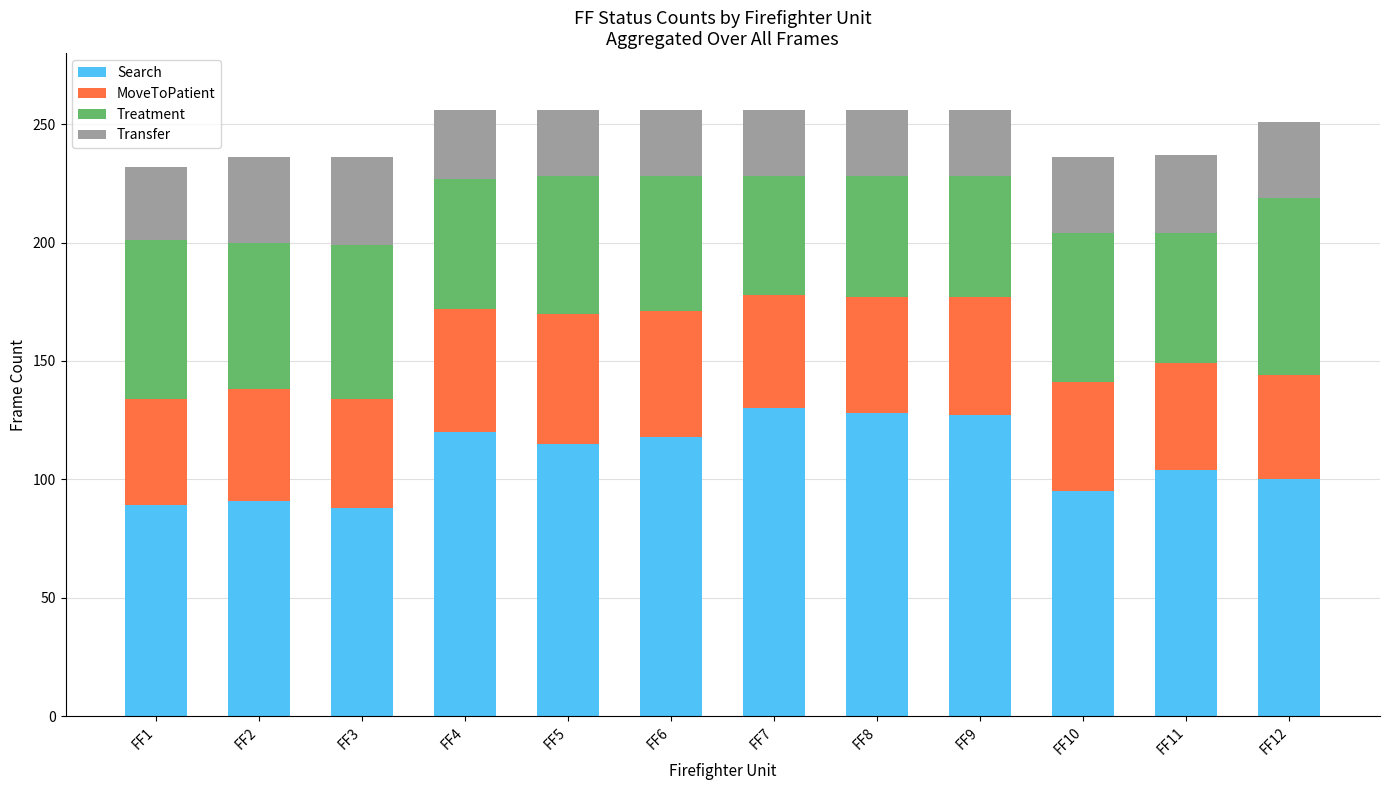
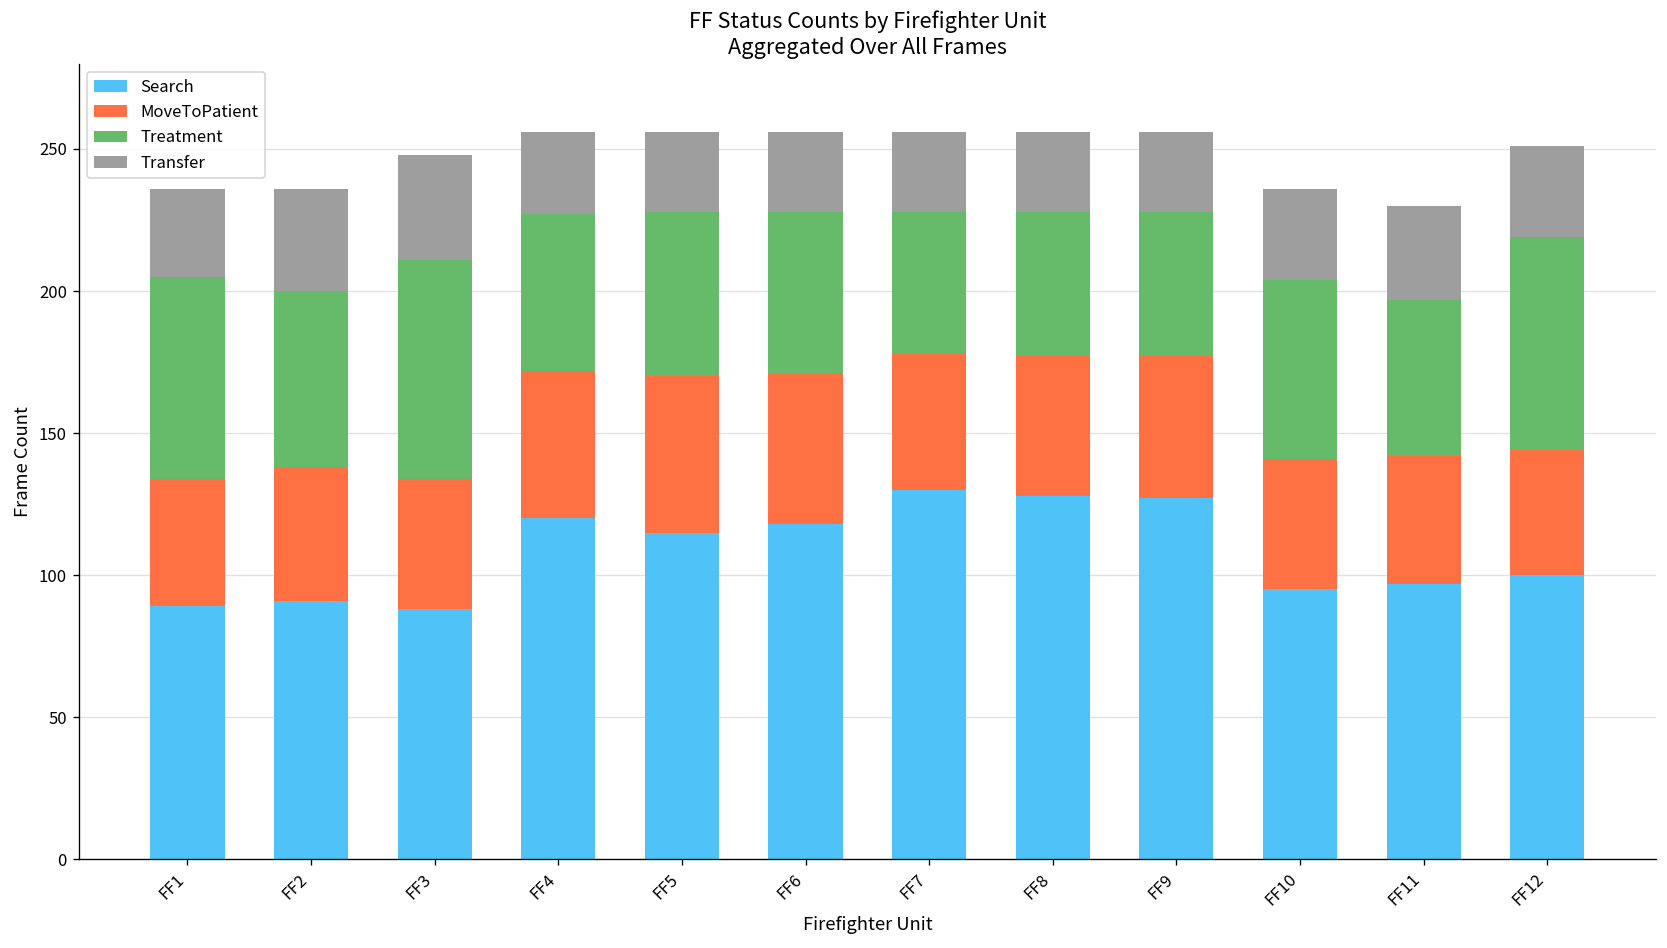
Treatment, FF1: 67 -> 71
Treatment, FF3: 65 -> 77
Search, FF11: 104 -> 97
